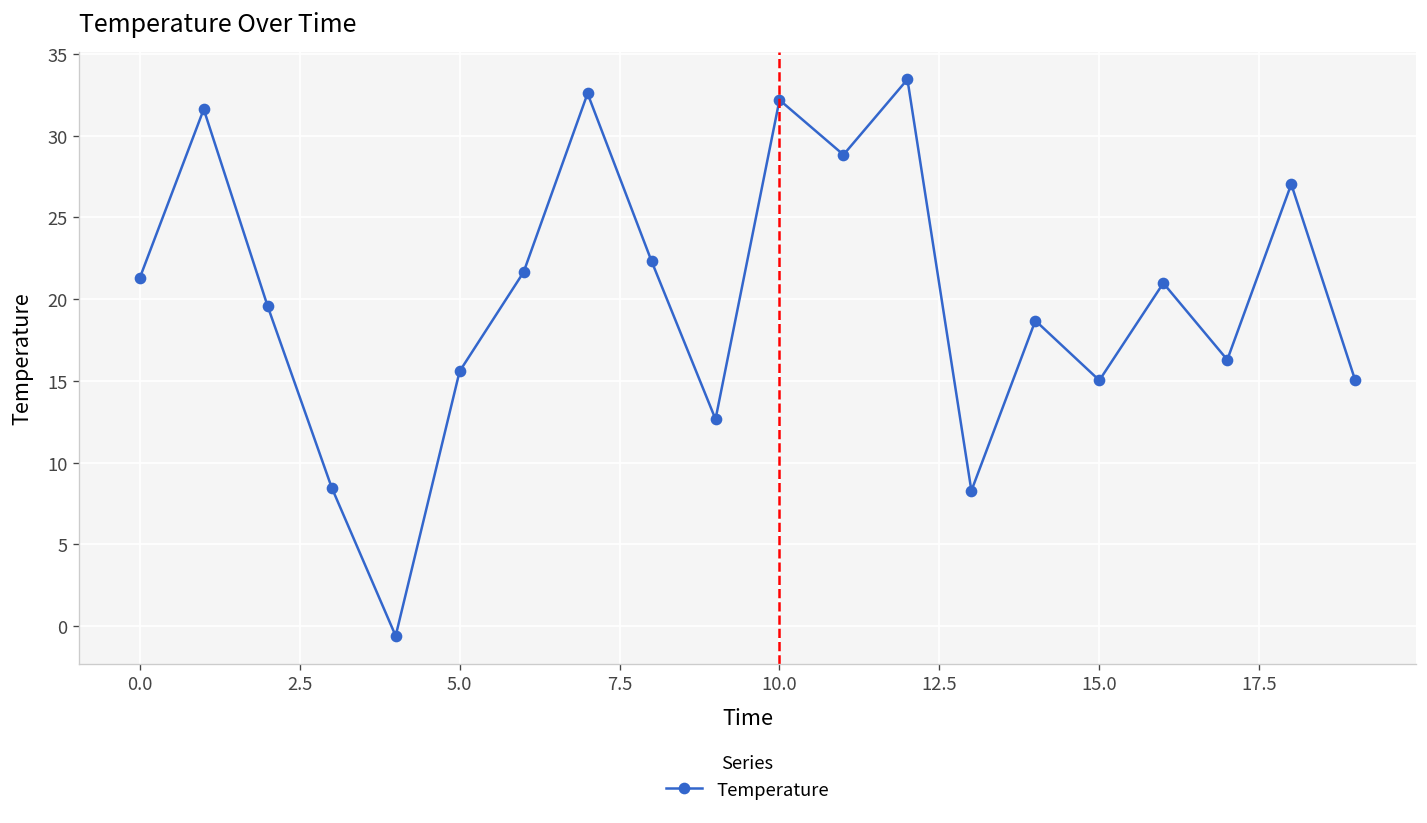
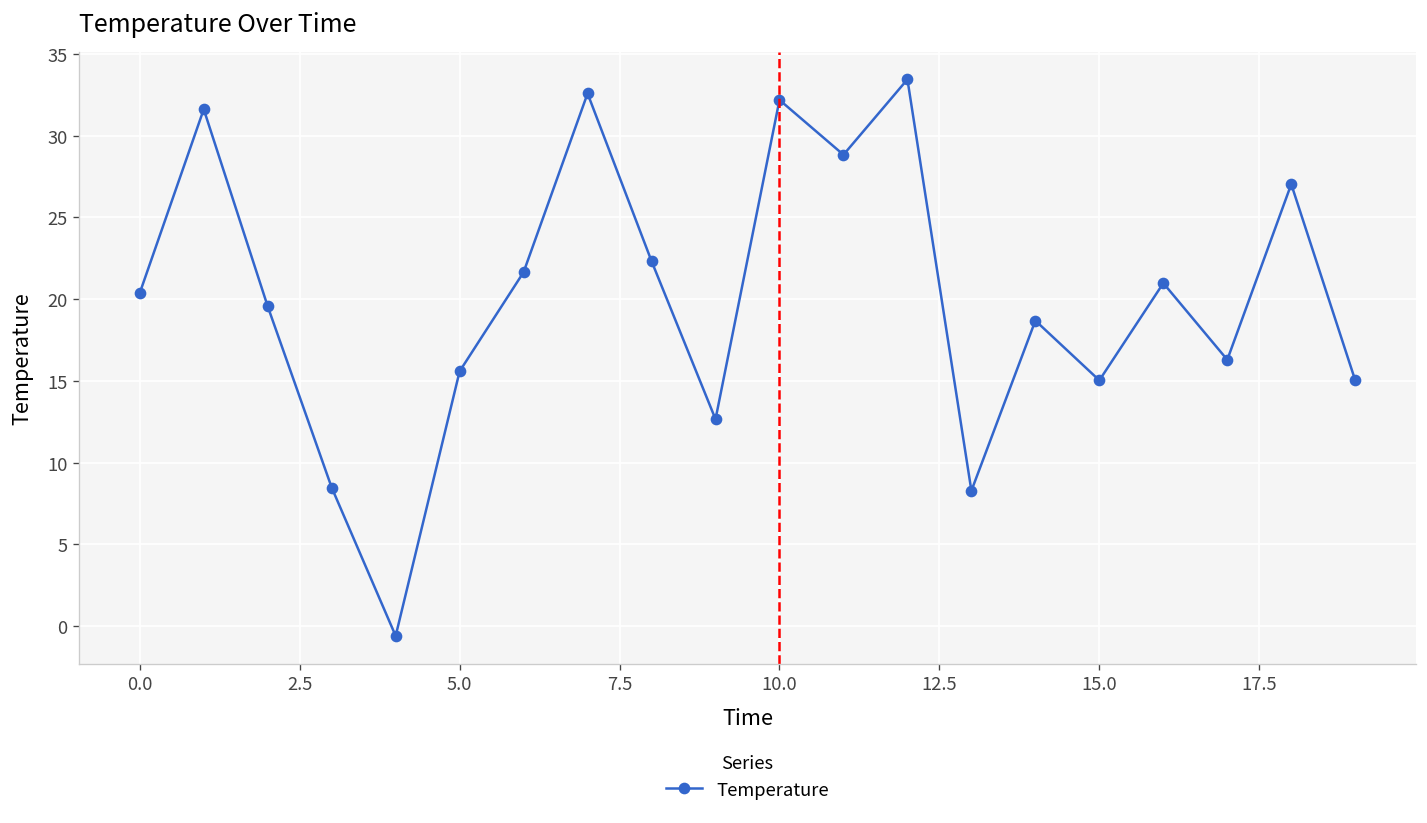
0.0: 21.3 -> 20.4
